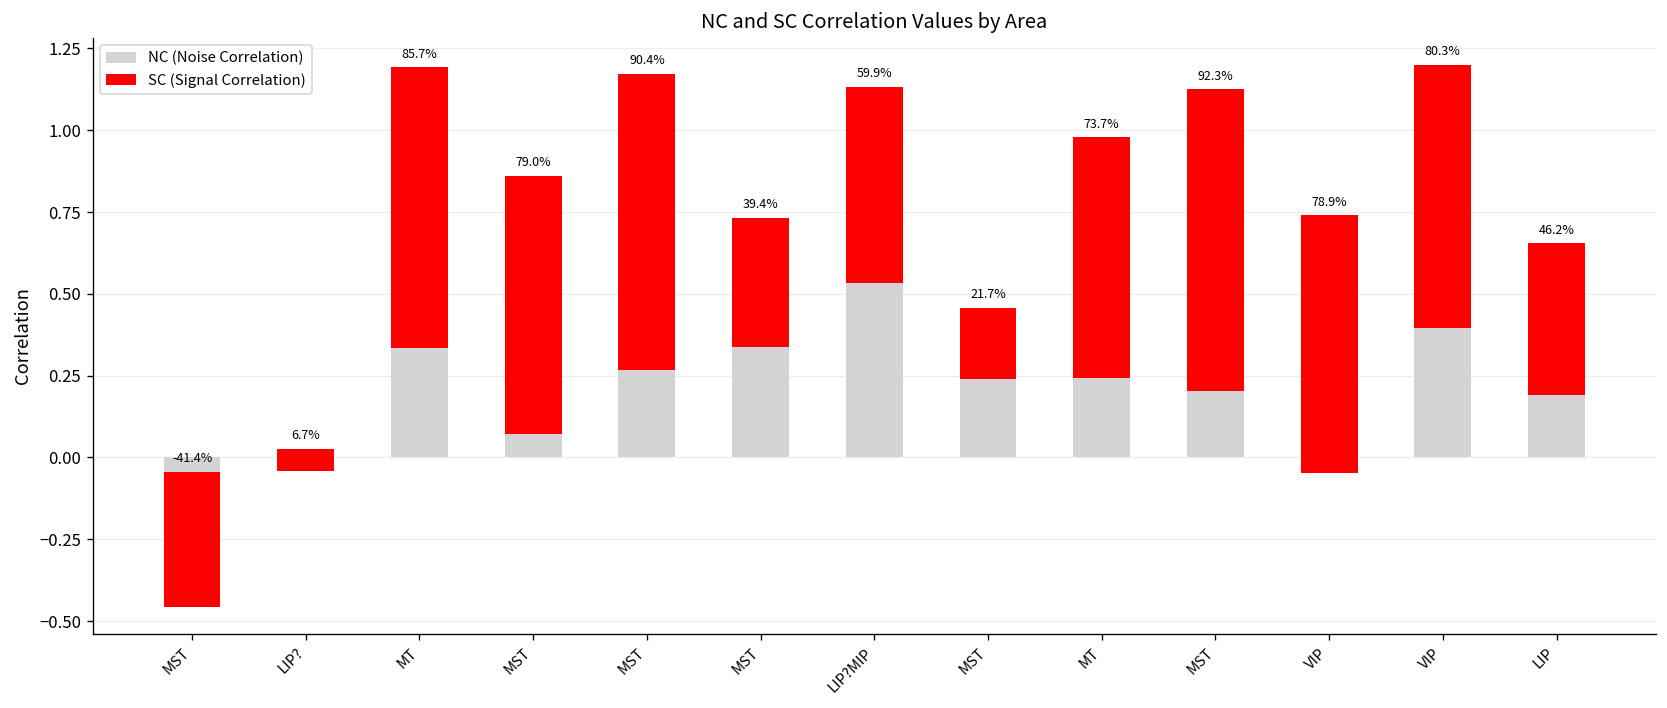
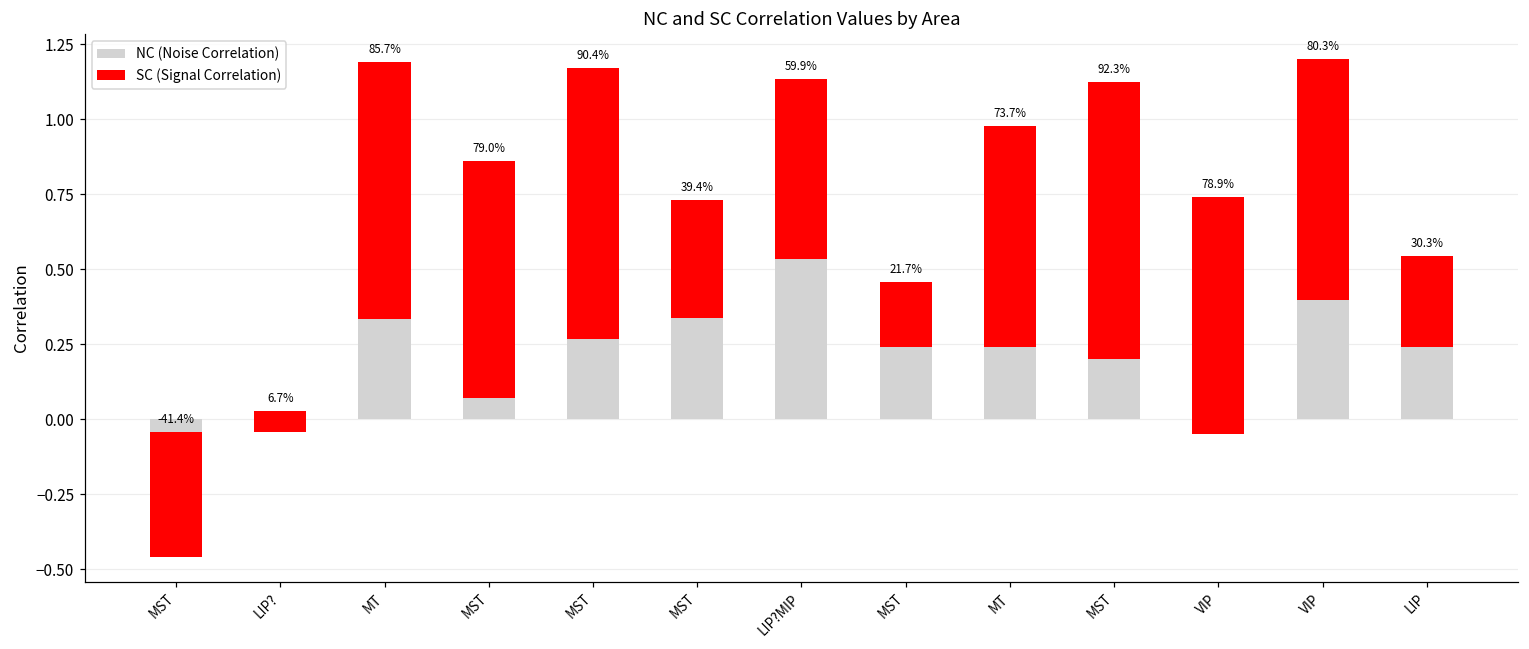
NC (Noise Correlation), LIP: 0.19 -> 0.24
SC (Signal Correlation), LIP: 46.2% -> 30.3%
